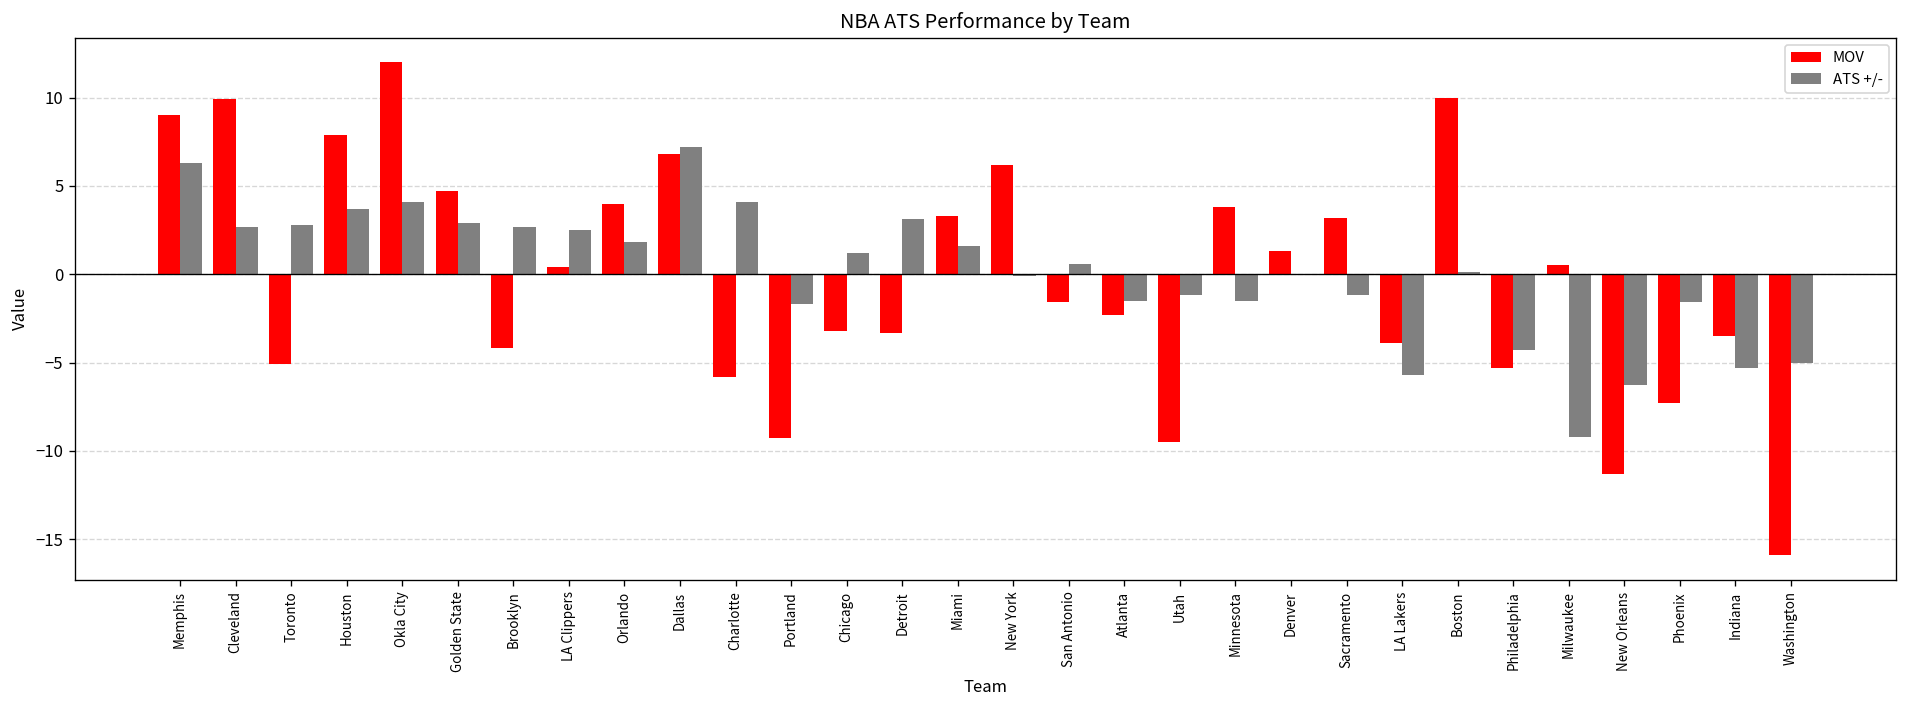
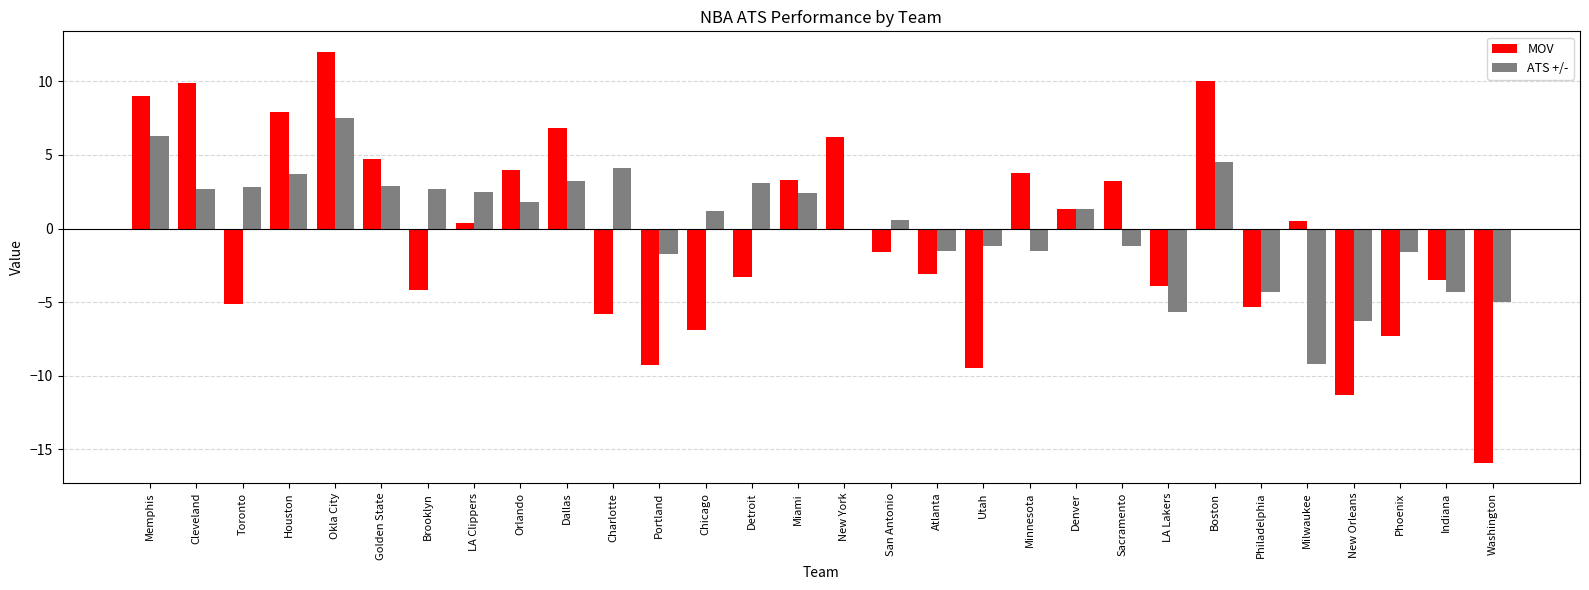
ATS +/-, Okla City: 4.1 -> 7.5
ATS +/-, Dallas: 7.2 -> 3.2
MOV, Chicago: -3.2 -> -6.9
ATS +/-, Miami: 1.6 -> 2.4
MOV, Atlanta: -2.3 -> -3.1
ATS +/-, Denver: 0.0 -> 1.3
ATS +/-, Boston: 0.1 -> 4.5
ATS +/-, Indiana: -5.3 -> -4.3
